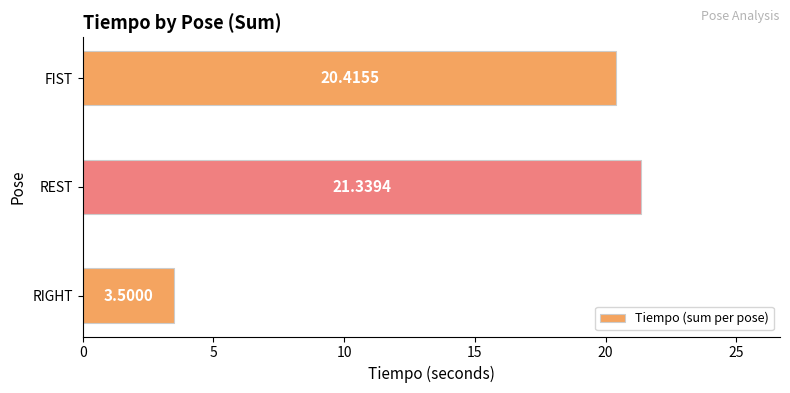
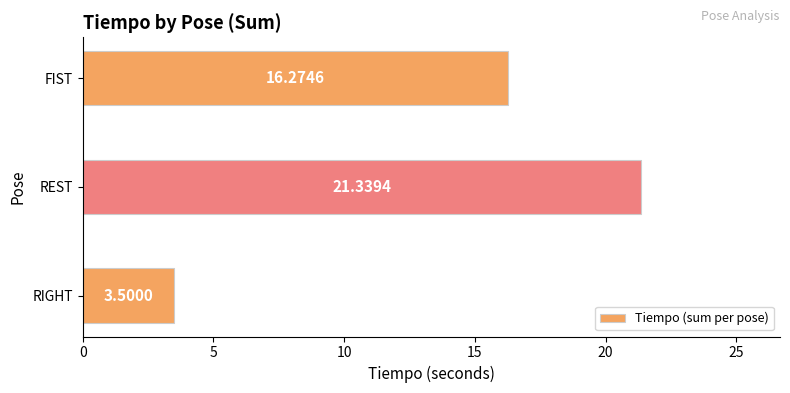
FIST: 20.4155 -> 16.2746
